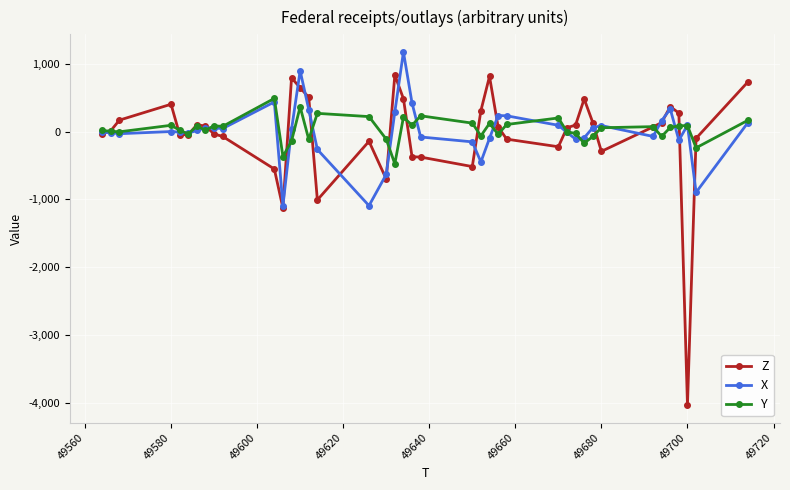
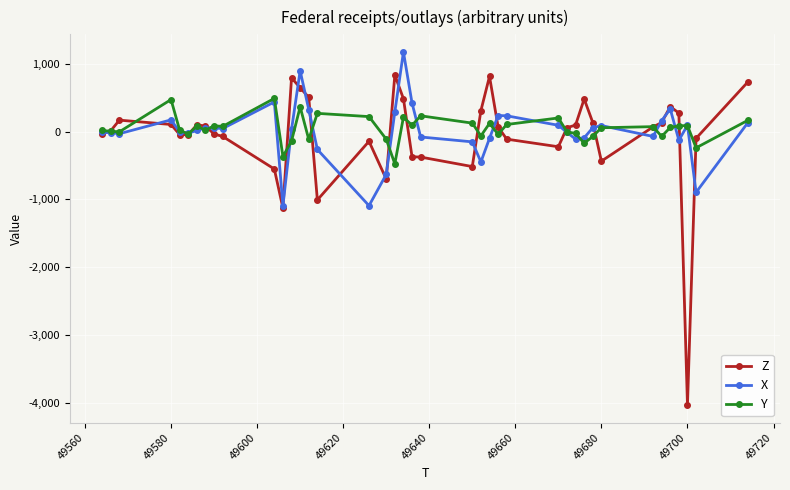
Z, 49580: 400 -> 100
X, 49580: 0 -> 200
Y, 49580: 100 -> 500
Z, 49680: -300 -> -400
